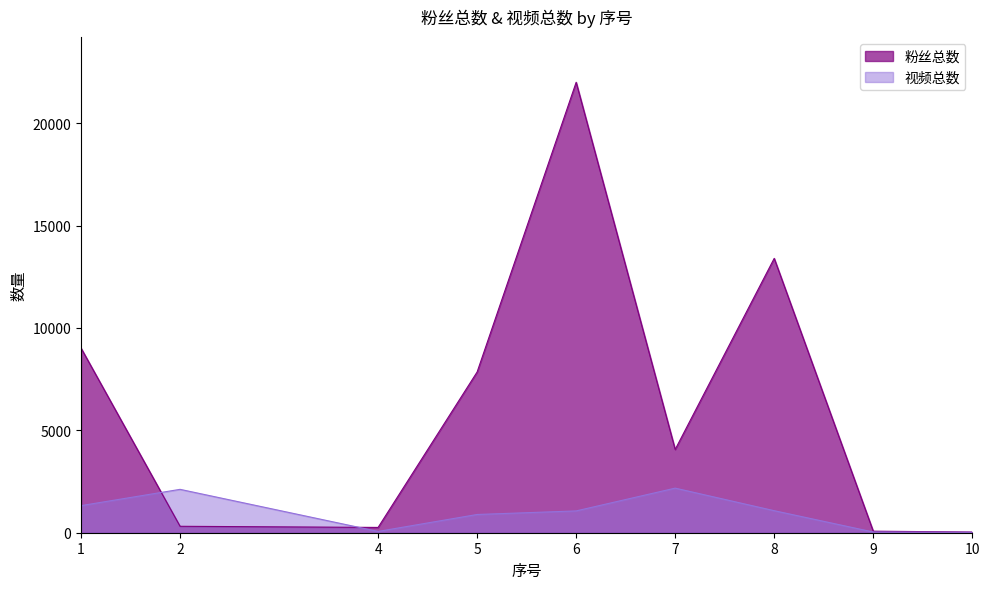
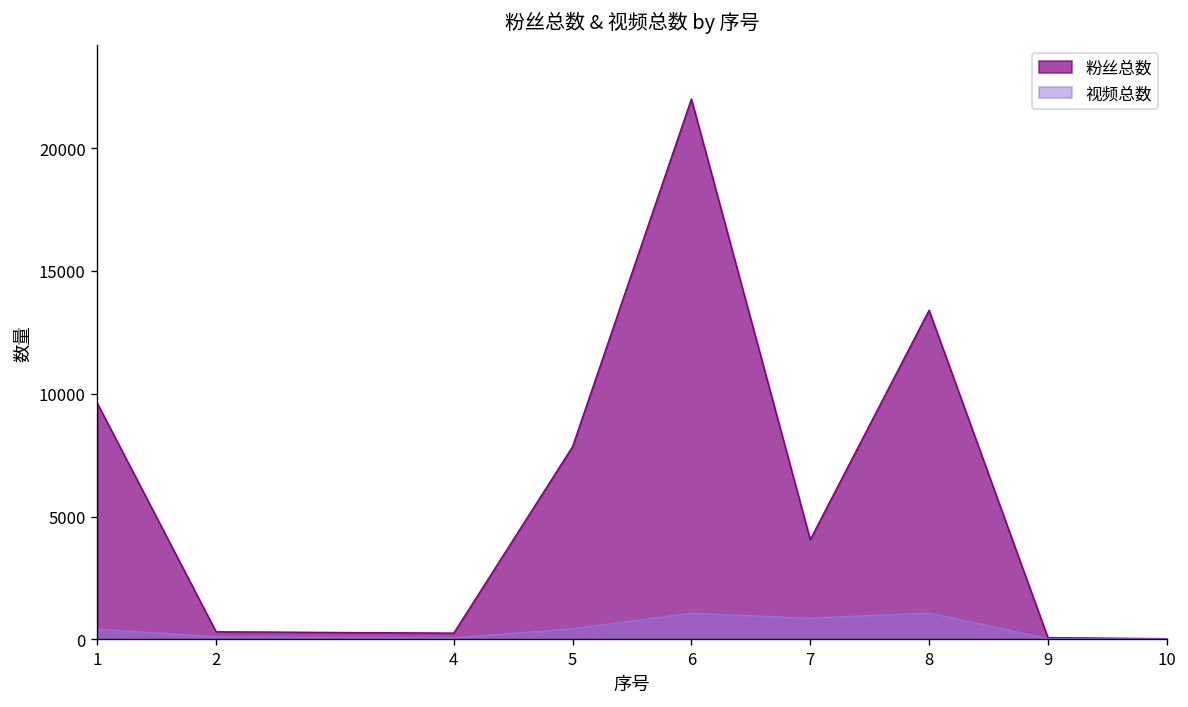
粉丝总数, 1: 9000 -> 9600
视频总数, 1: 1300 -> 400
视频总数, 2: 2100 -> 100
视频总数, 5: 900 -> 400
视频总数, 7: 2200 -> 900
